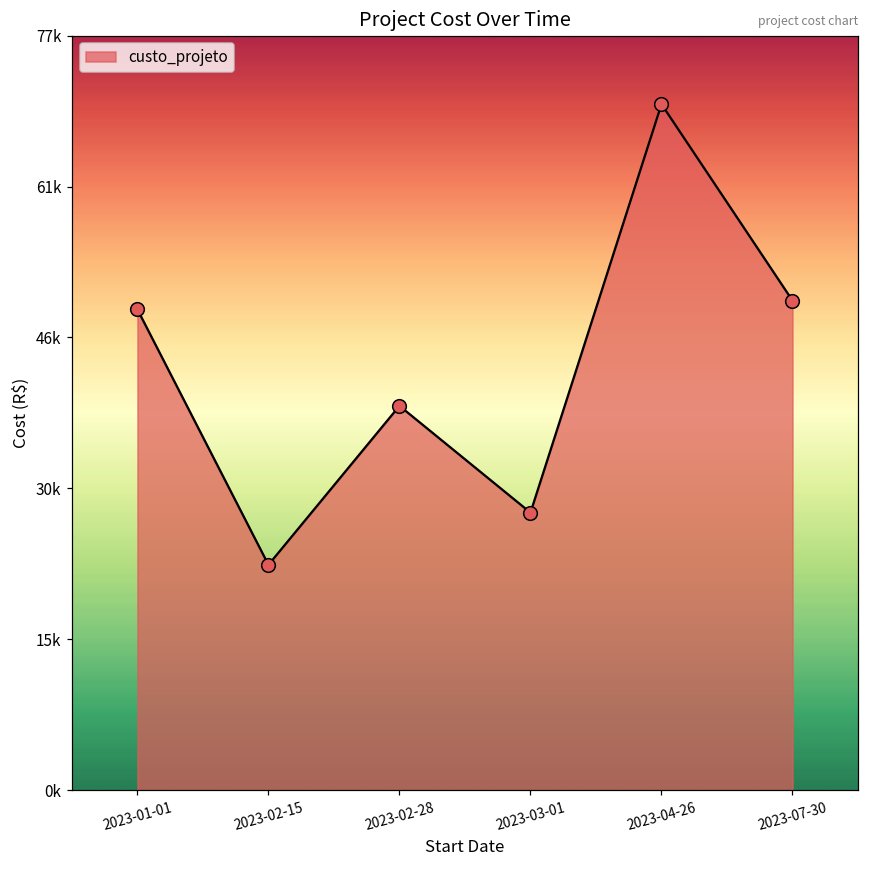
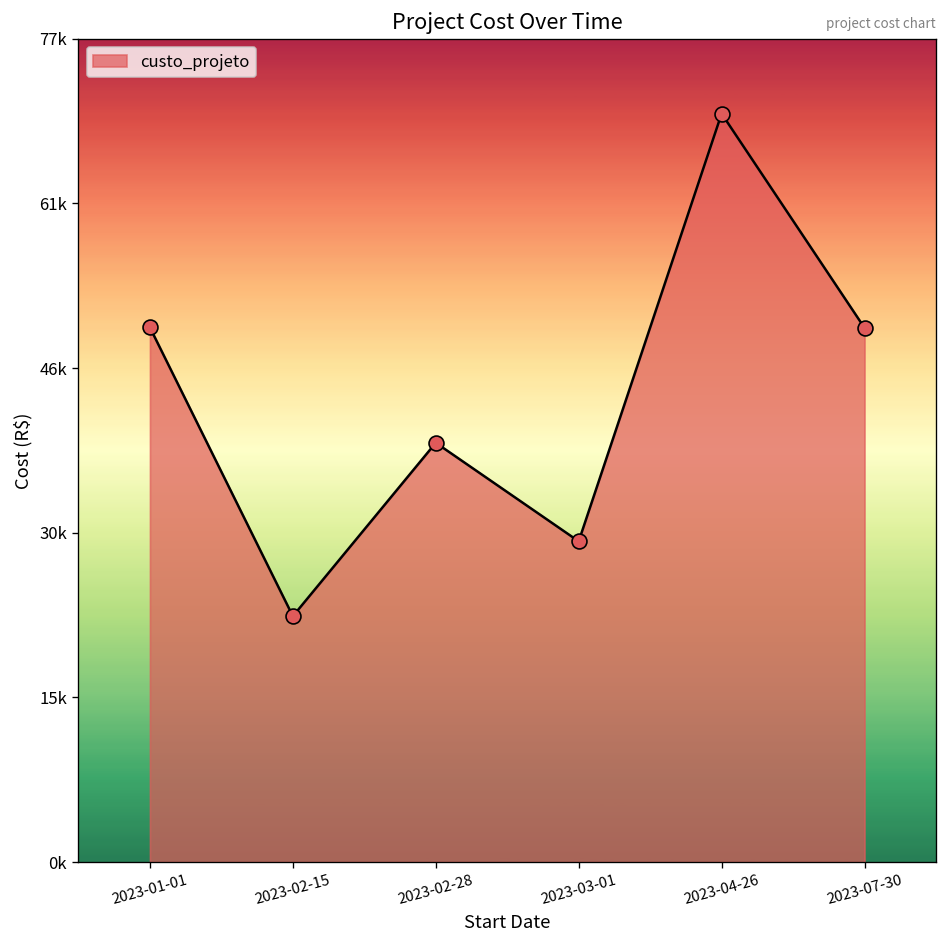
2023-01-01: 49000 -> 50000
2023-03-01: 28000 -> 30000
